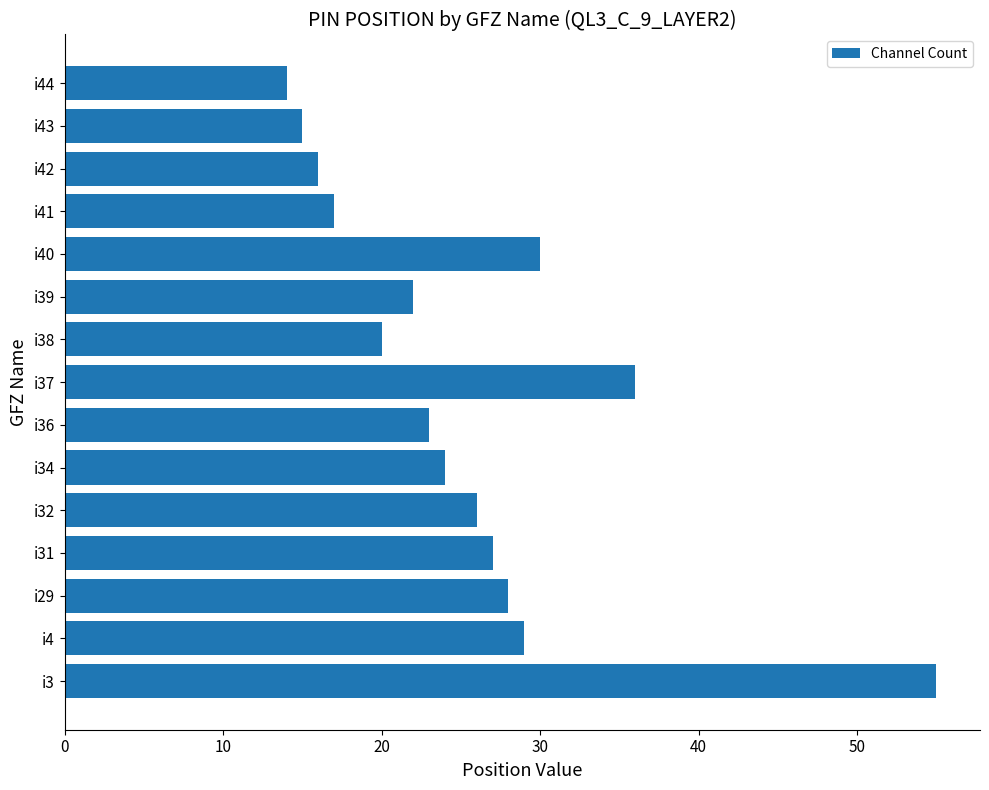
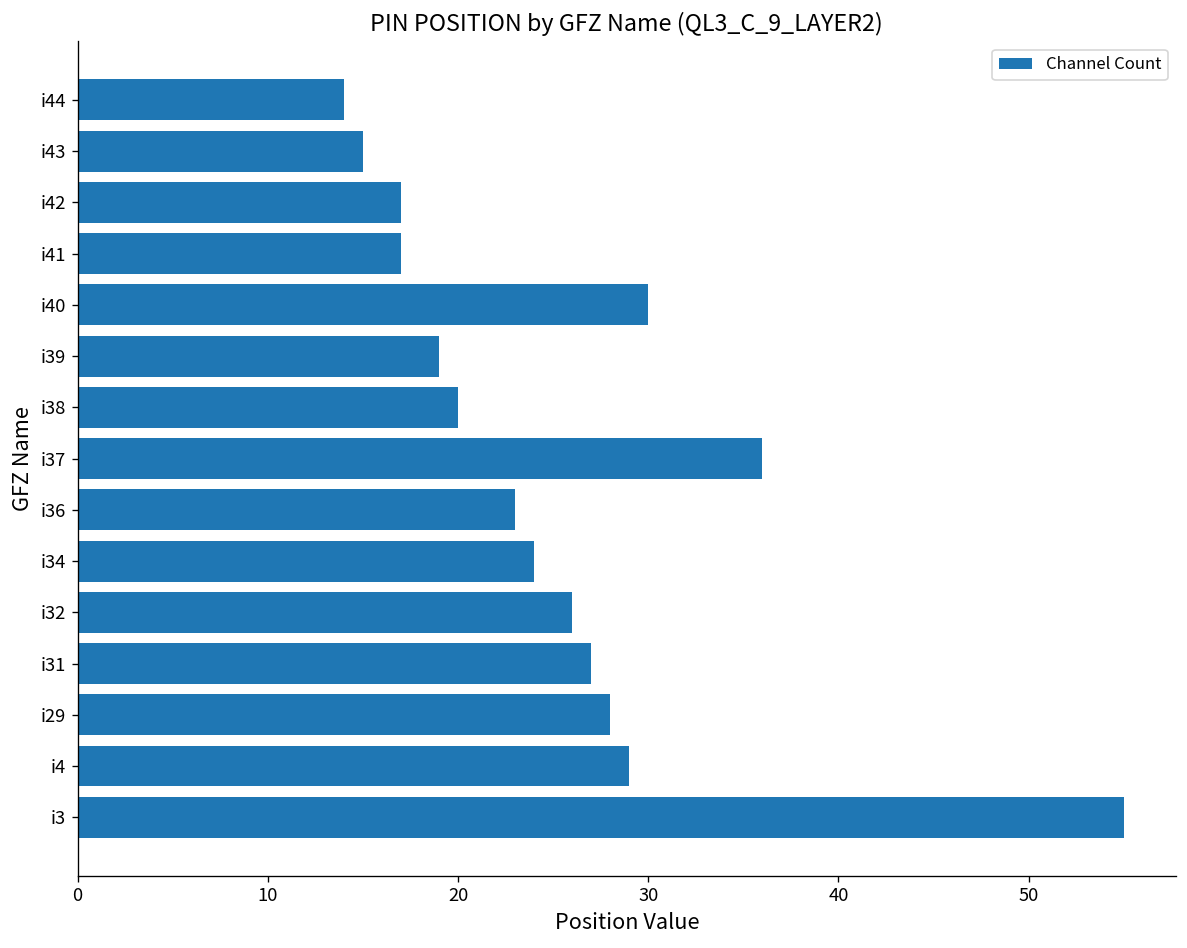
i42: 16 -> 17
i39: 22 -> 19
